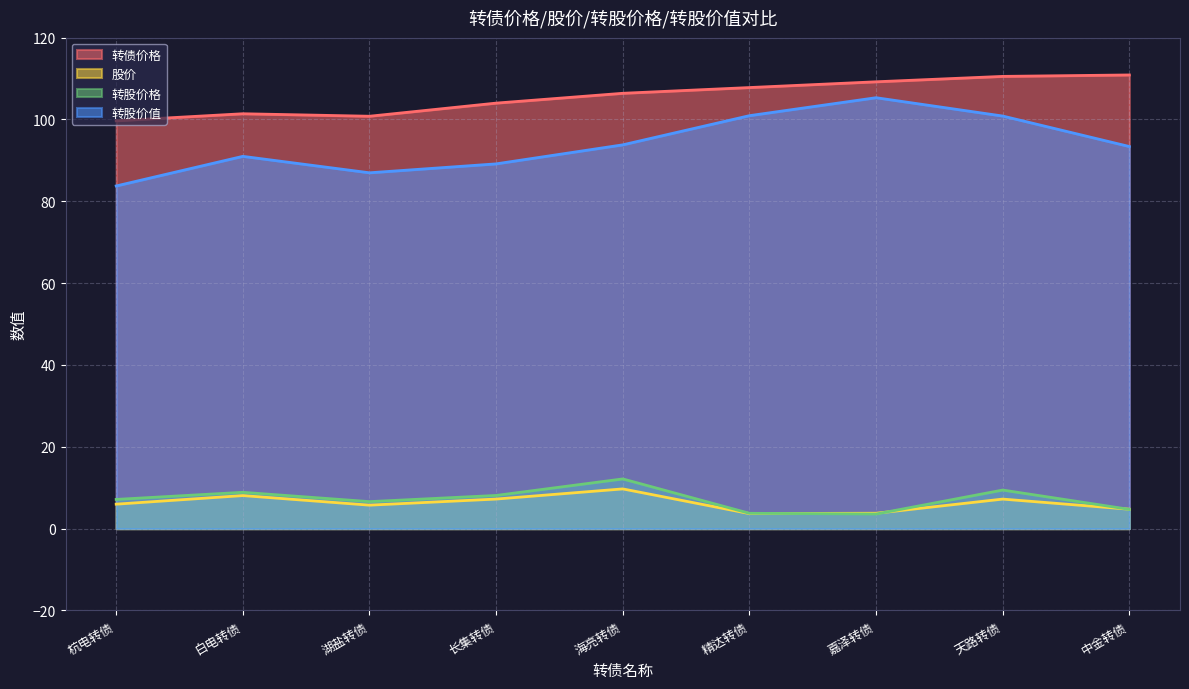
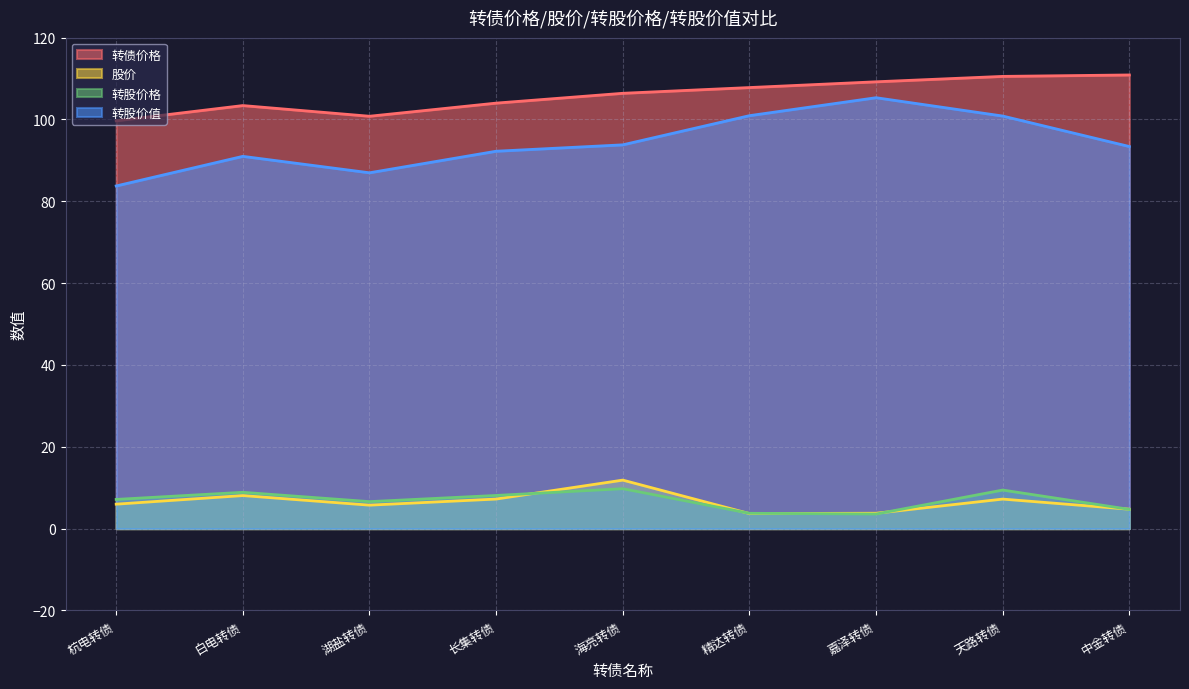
转债价格, 白电转债: 101 -> 103
转股价值, 长集转债: 89 -> 92
股价, 海亮转债: 10 -> 12
转股价格, 海亮转债: 12 -> 10
